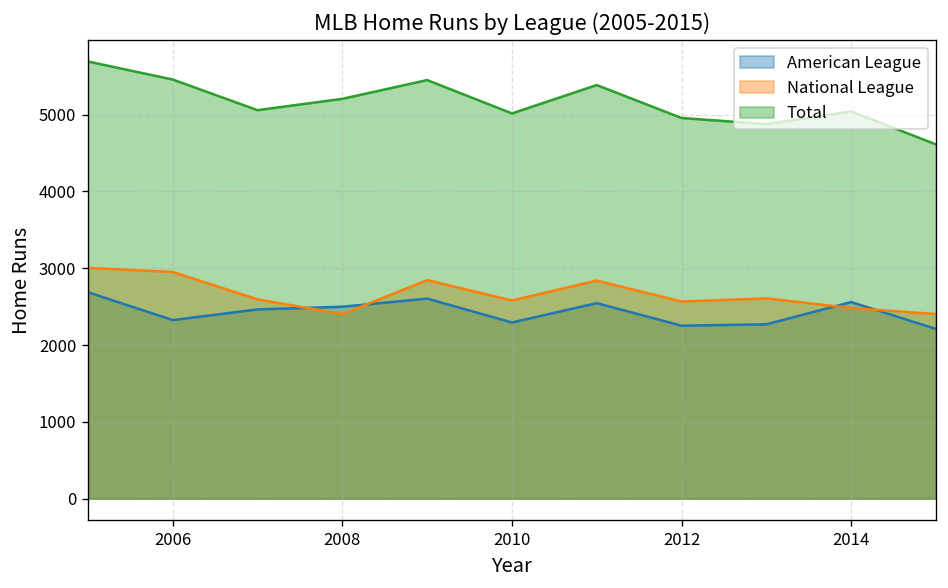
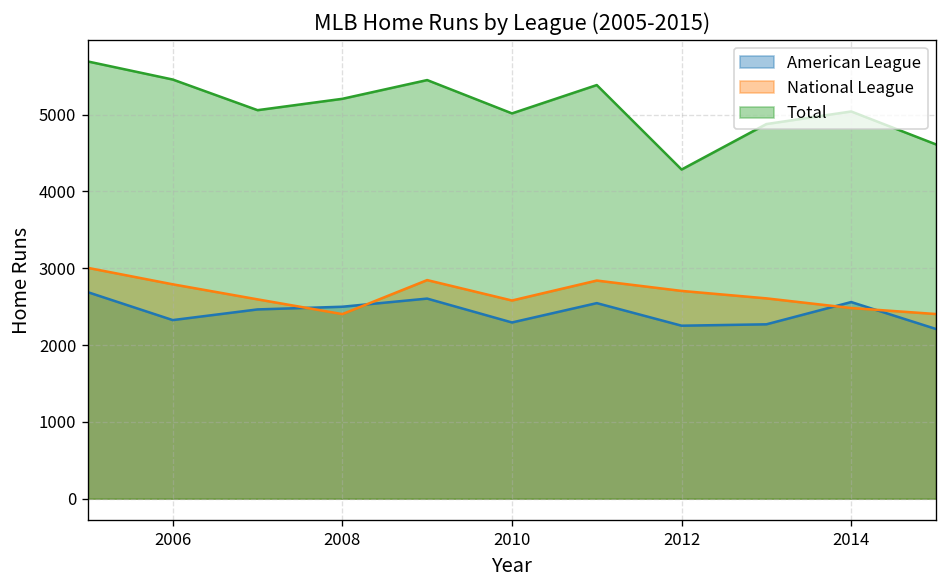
National League, 2006: 3000 -> 2800
National League, 2012: 2600 -> 2700
Total, 2012: 5000 -> 4300
